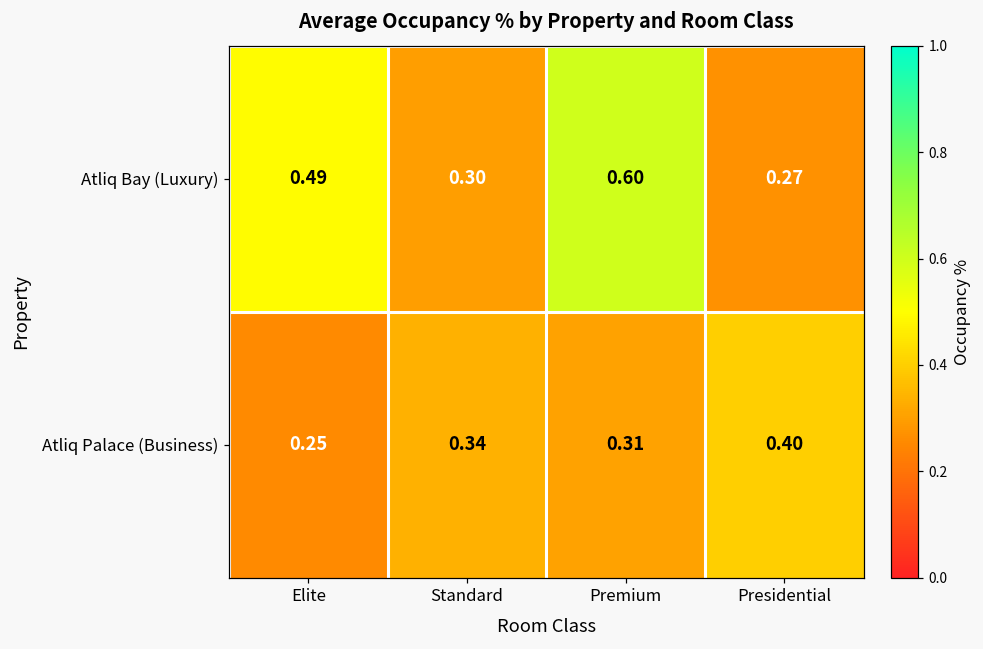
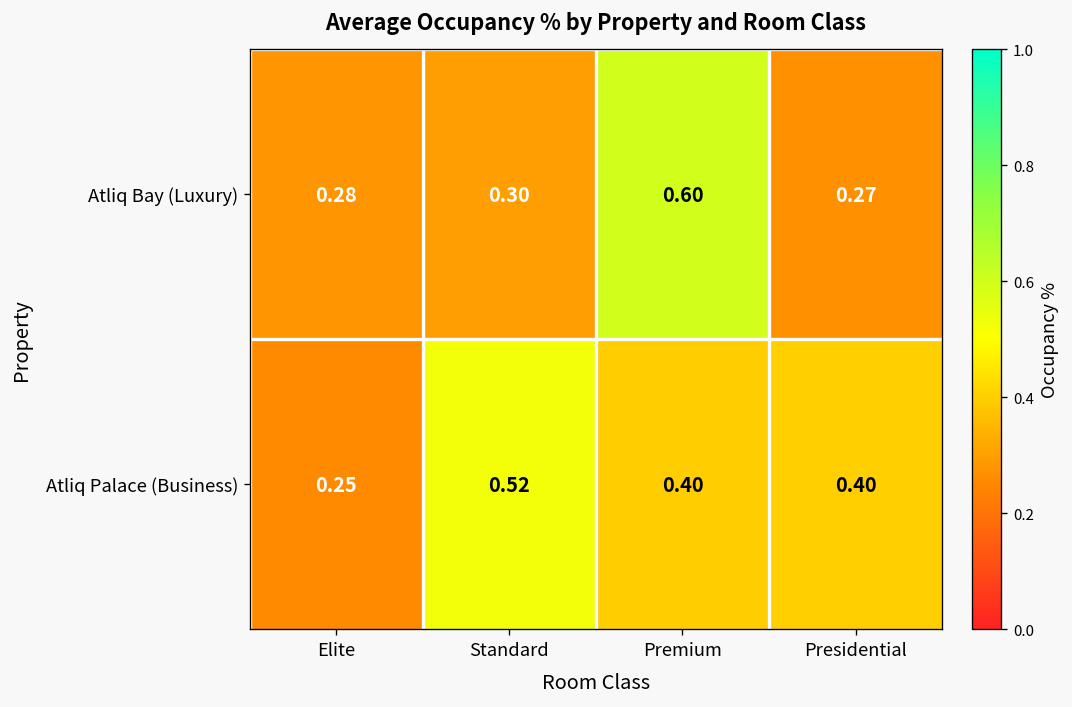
Atliq Bay (Luxury), Elite: 0.49 -> 0.28
Atliq Palace (Business), Standard: 0.34 -> 0.52
Atliq Palace (Business), Premium: 0.31 -> 0.40
